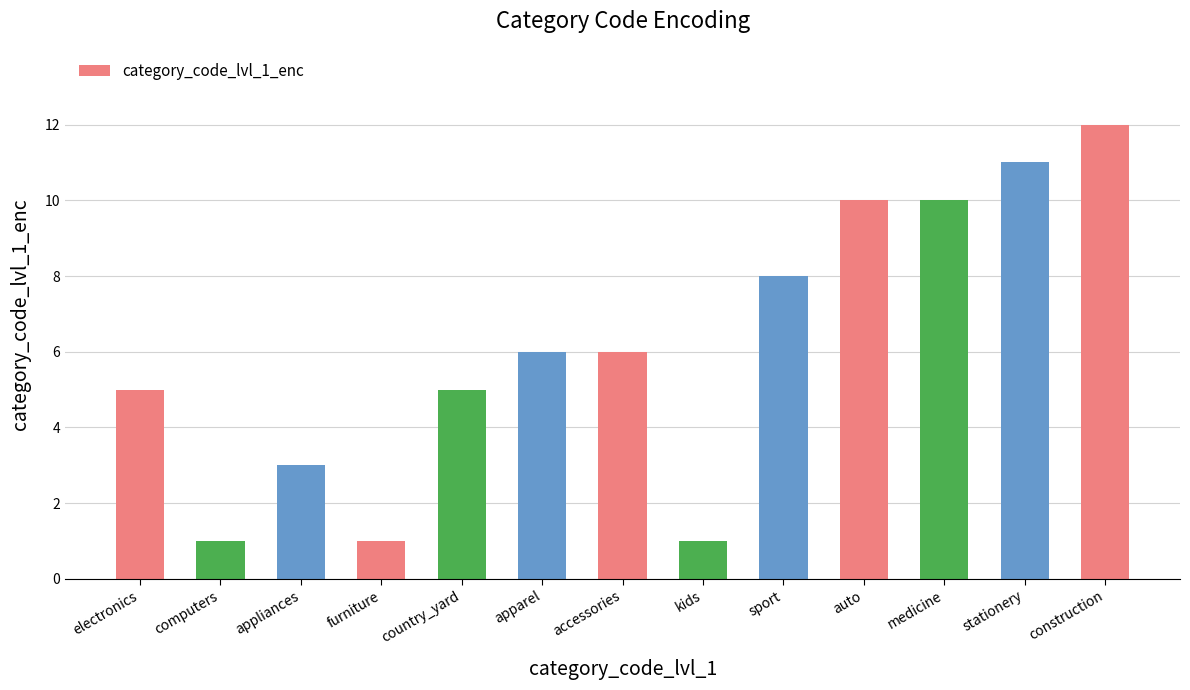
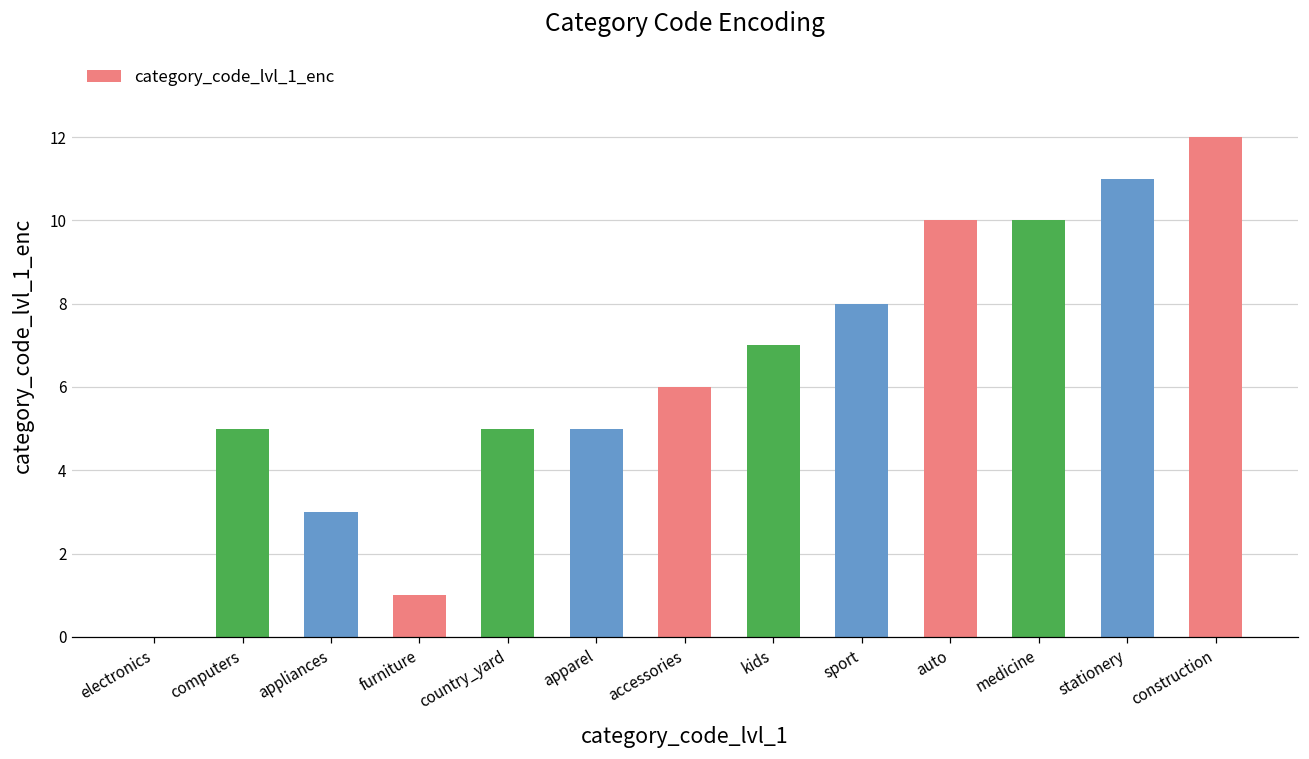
electronics: 5 -> 0
computers: 1 -> 5
apparel: 6 -> 5
kids: 1 -> 7
